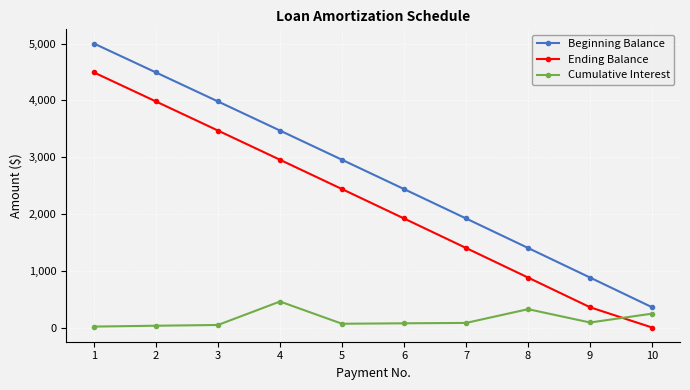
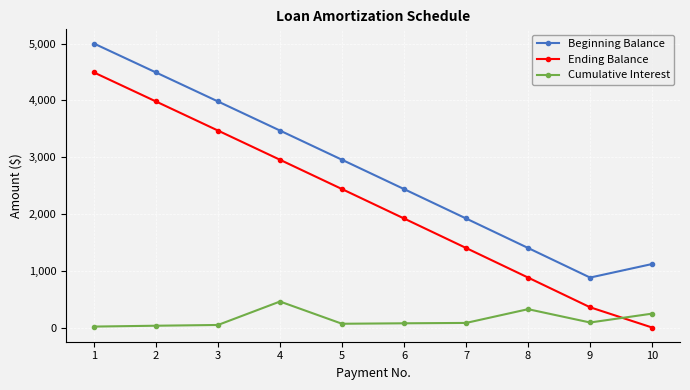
Beginning Balance, 10: 400 -> 1,100
